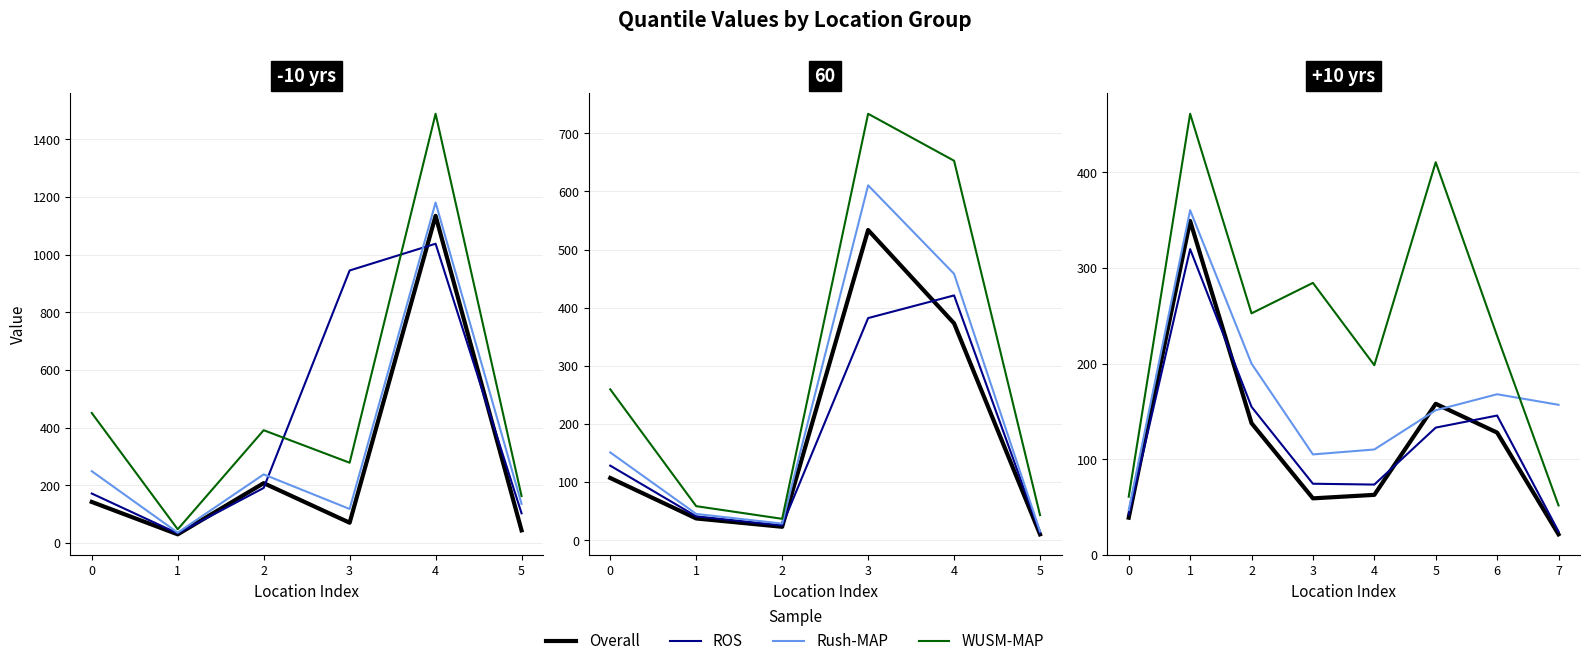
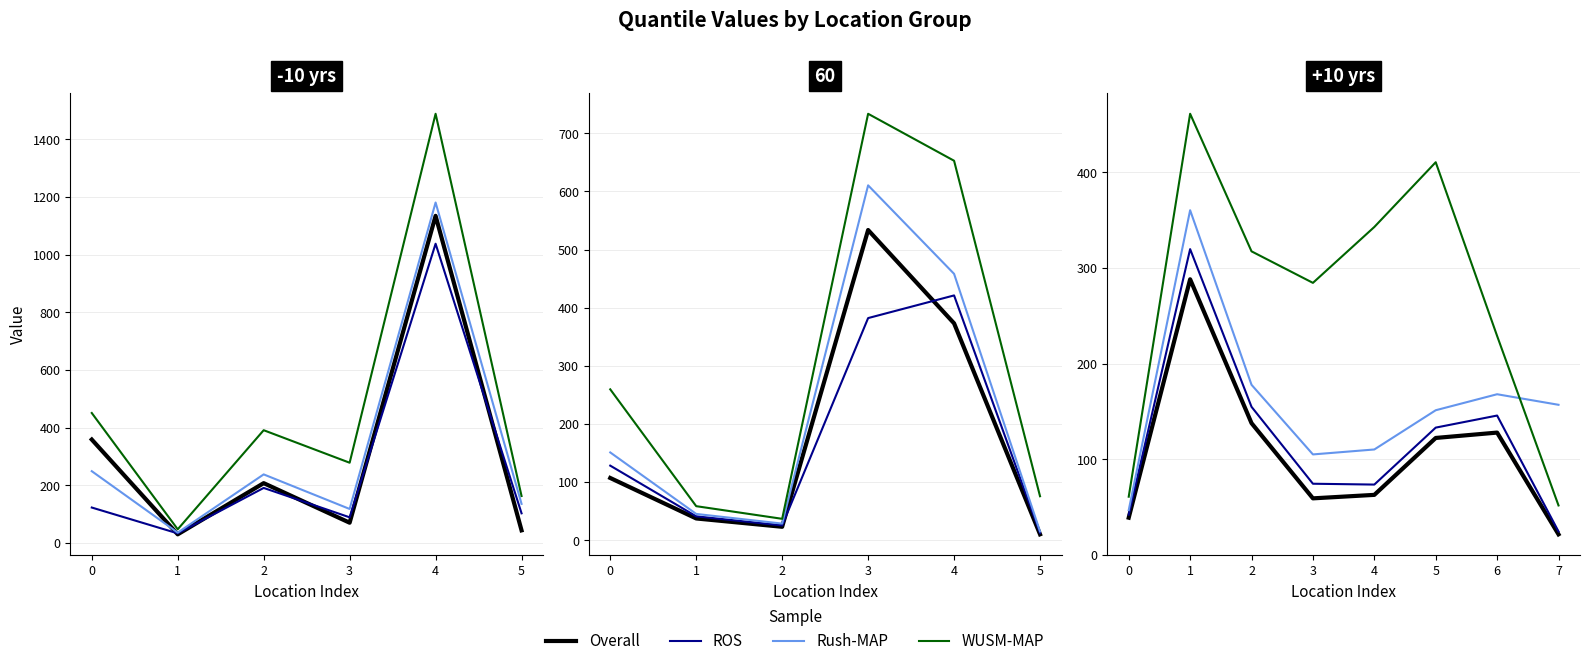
-10 yrs, Overall, 0: 140 -> 360
-10 yrs, ROS, 0: 170 -> 120
-10 yrs, ROS, 3: 950 -> 90
60, WUSM-MAP, 5: 40 -> 80
+10 yrs, Overall, 1: 350 -> 290
+10 yrs, Rush-MAP, 2: 200 -> 180
+10 yrs, WUSM-MAP, 2: 250 -> 320
+10 yrs, WUSM-MAP, 4: 200 -> 340
+10 yrs, Overall, 5: 160 -> 120
